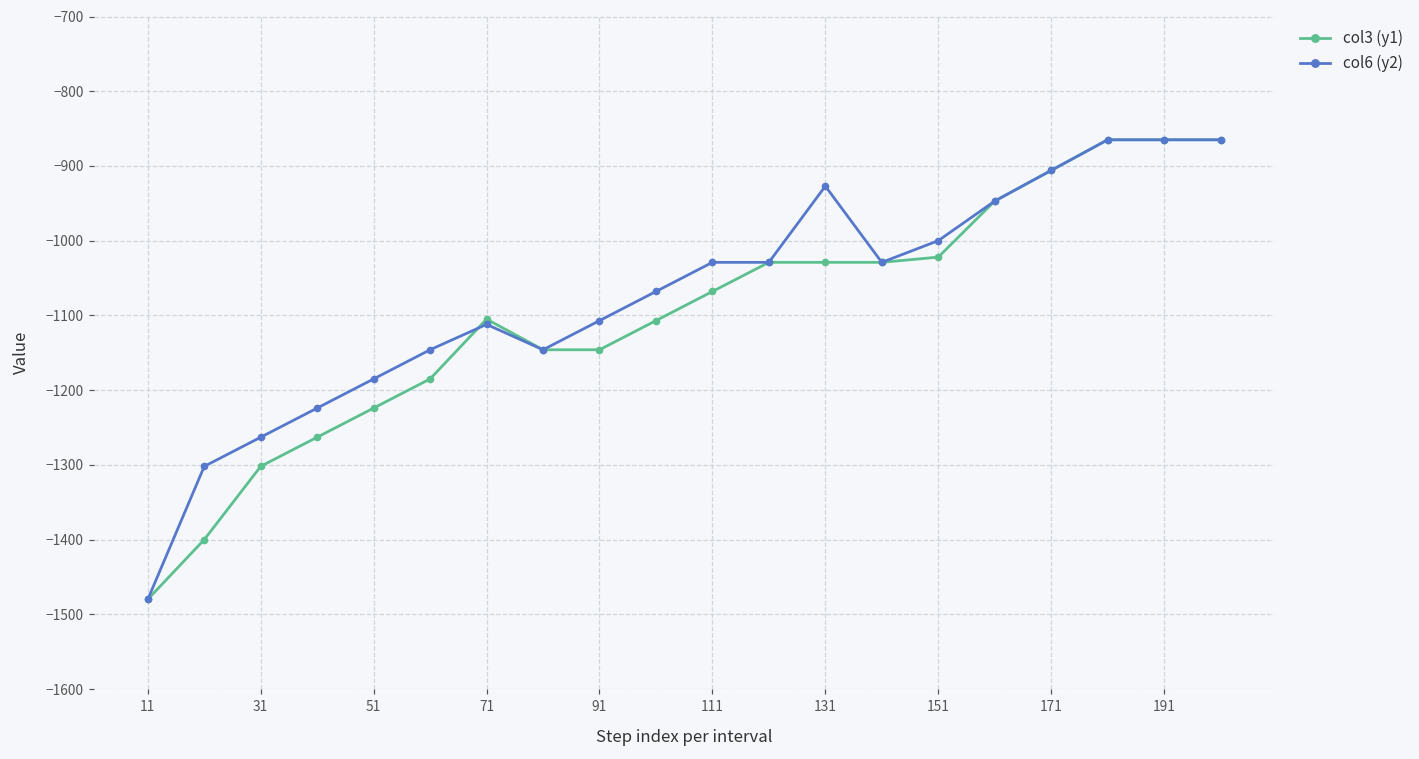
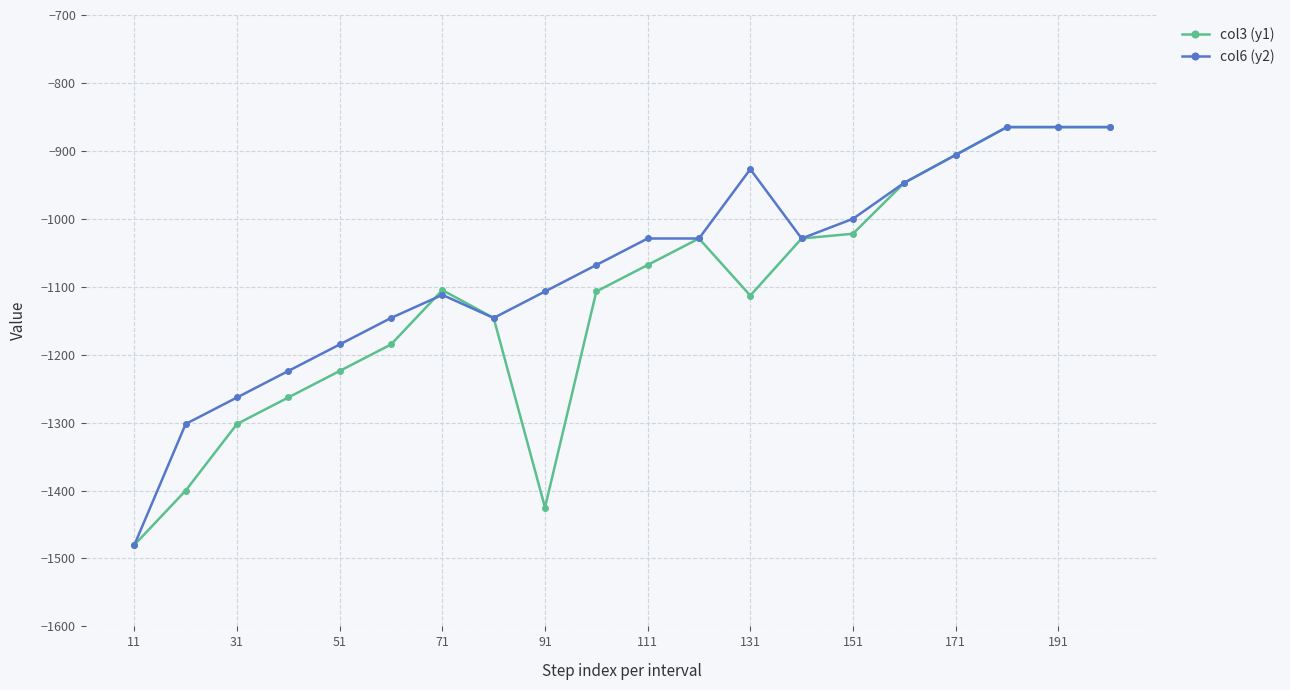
col3 (y1), 91: -1150 -> -1430
col3 (y1), 131: -1030 -> -1110
